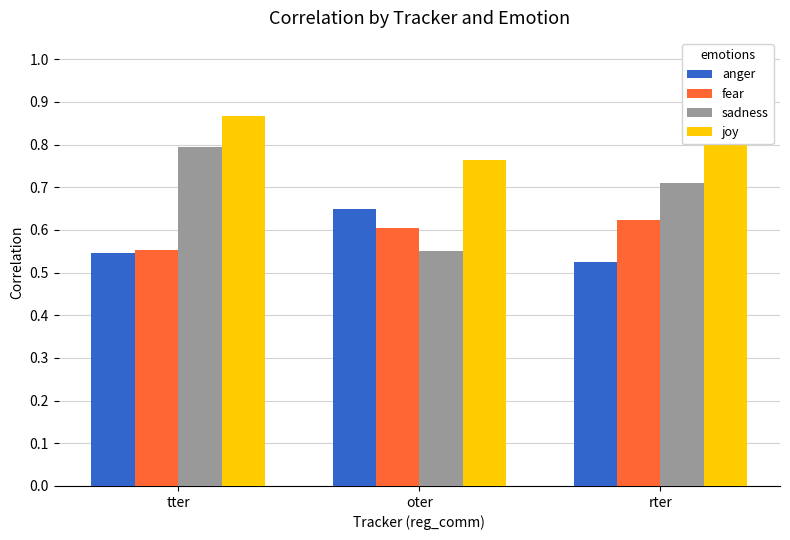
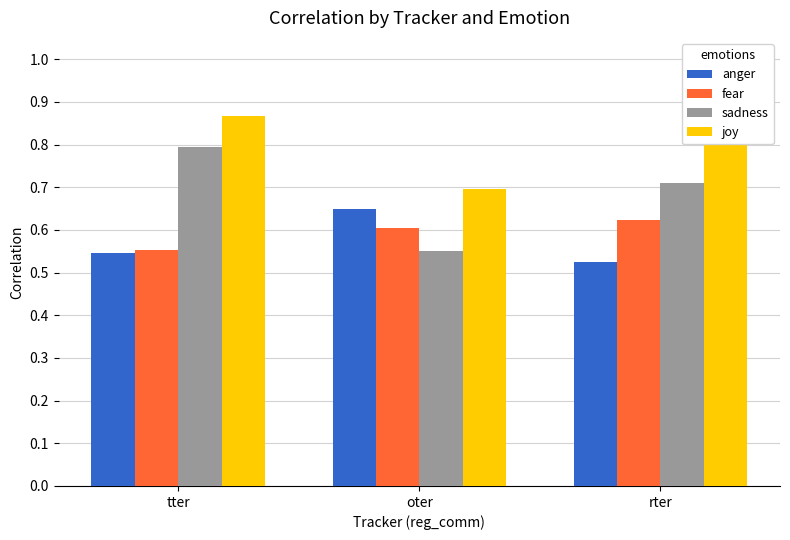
joy, oter: 0.76 -> 0.70
